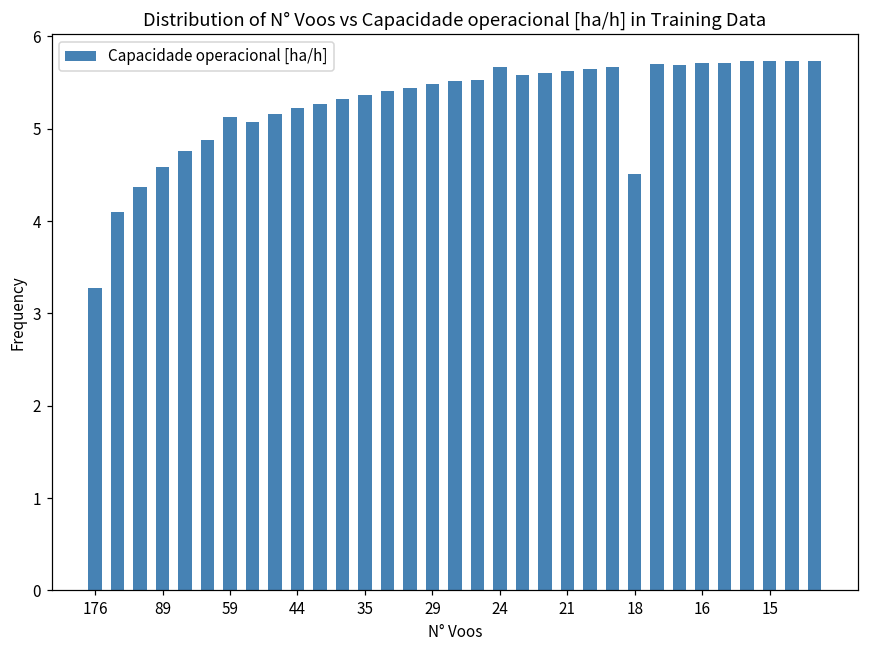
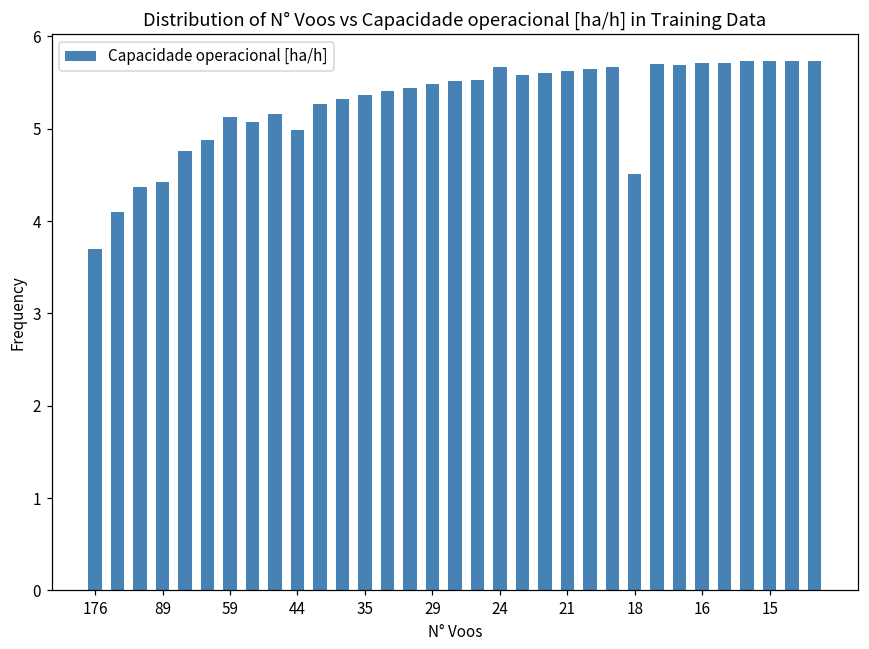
176: 3.3 -> 3.7
89: 4.6 -> 4.4
44: 5.2 -> 5.0
